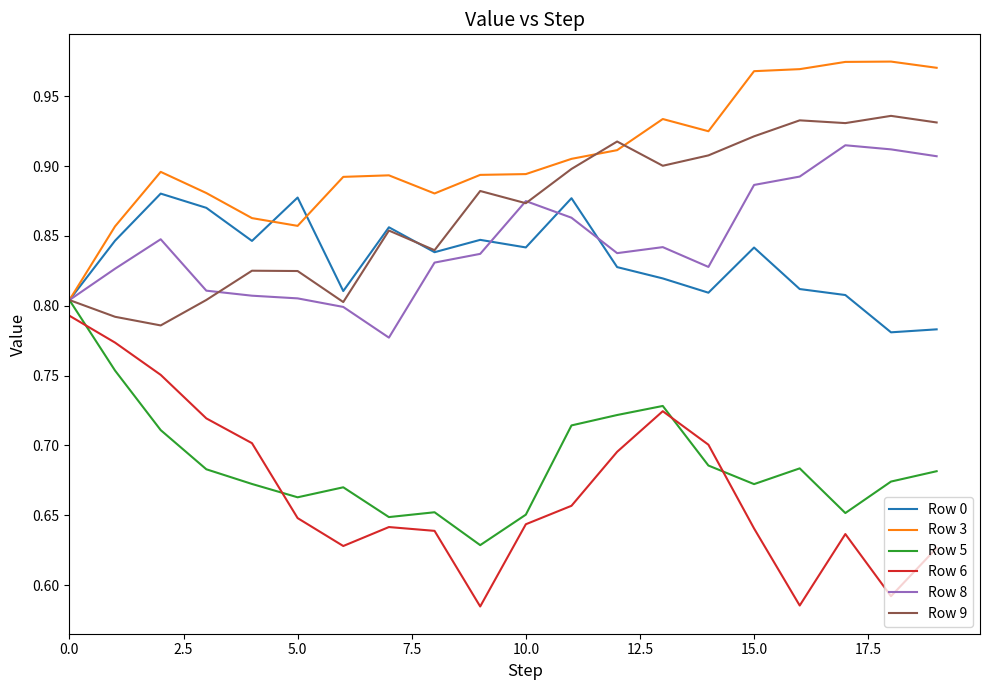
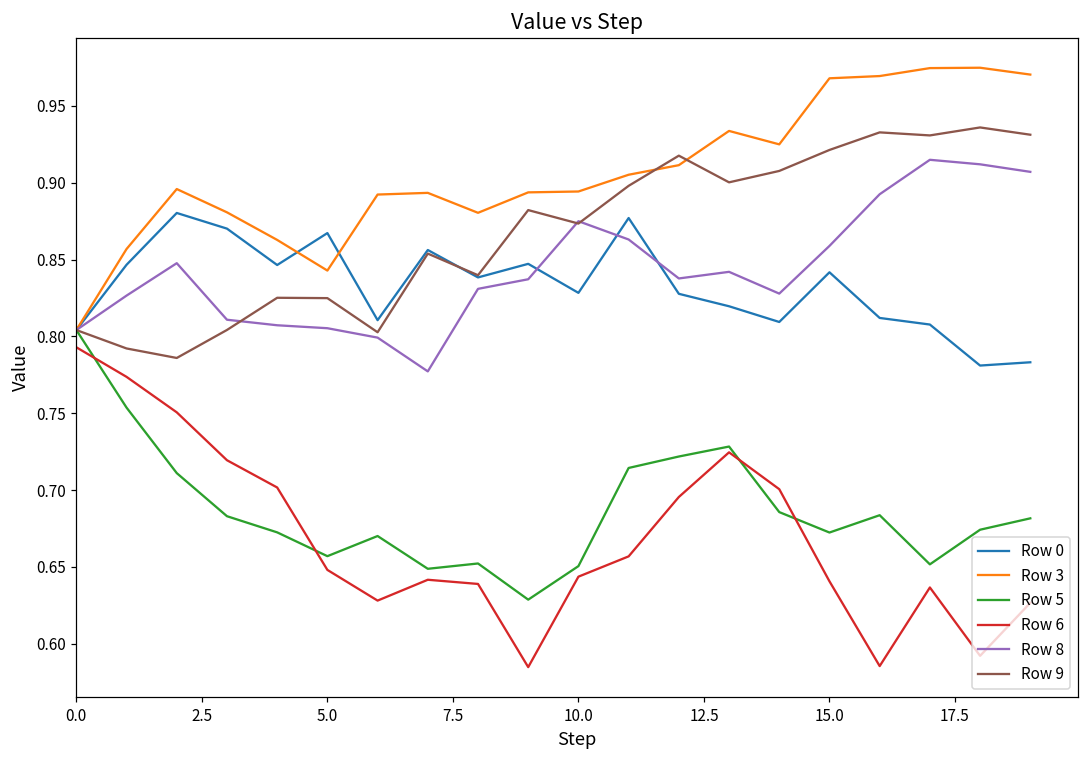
Row 0, 5.0: 0.878 -> 0.867
Row 3, 5.0: 0.857 -> 0.843
Row 5, 5.0: 0.663 -> 0.657
Row 0, 10.0: 0.842 -> 0.828
Row 8, 15.0: 0.887 -> 0.859
